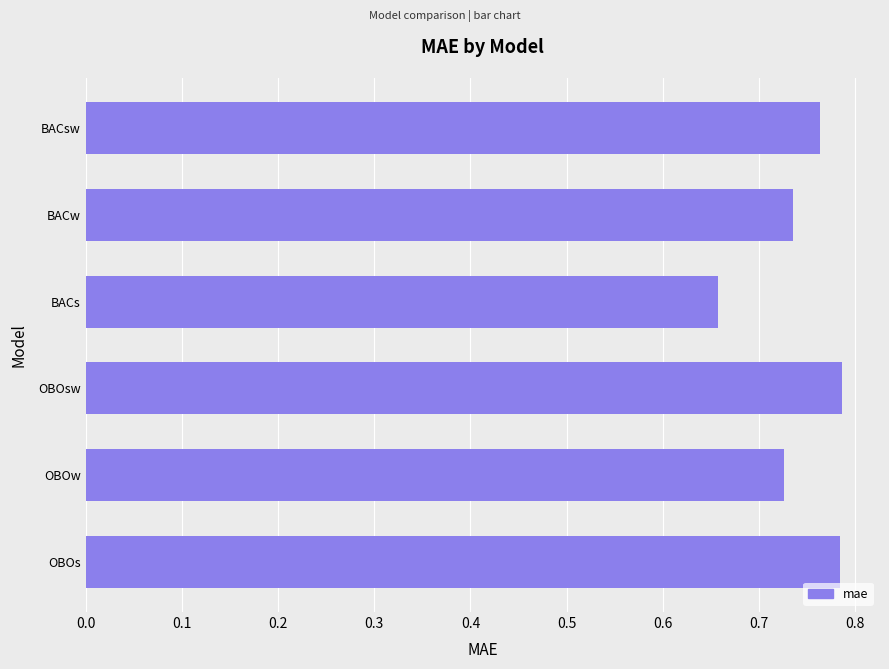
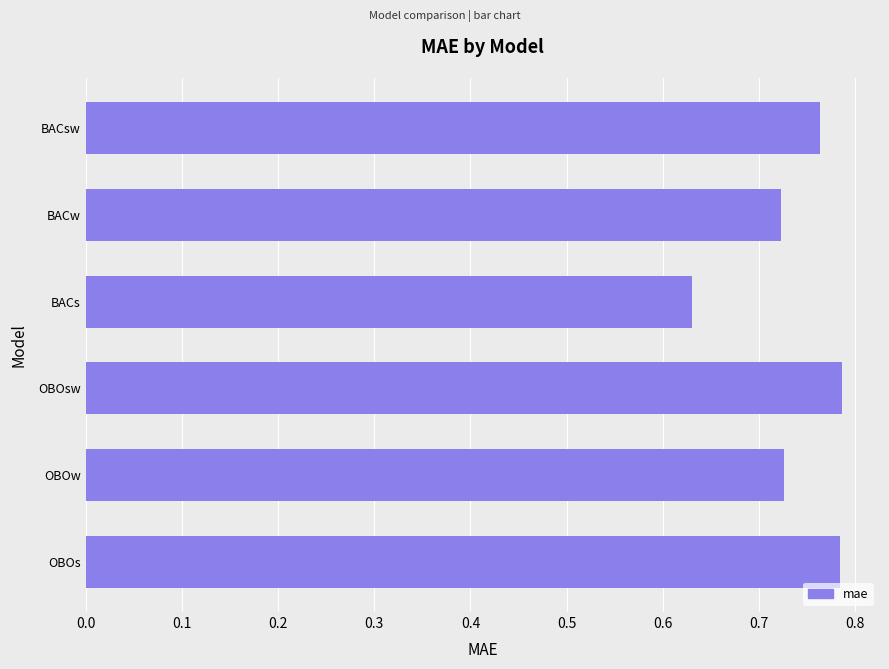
BACw: 0.74 -> 0.72
BACs: 0.66 -> 0.63
